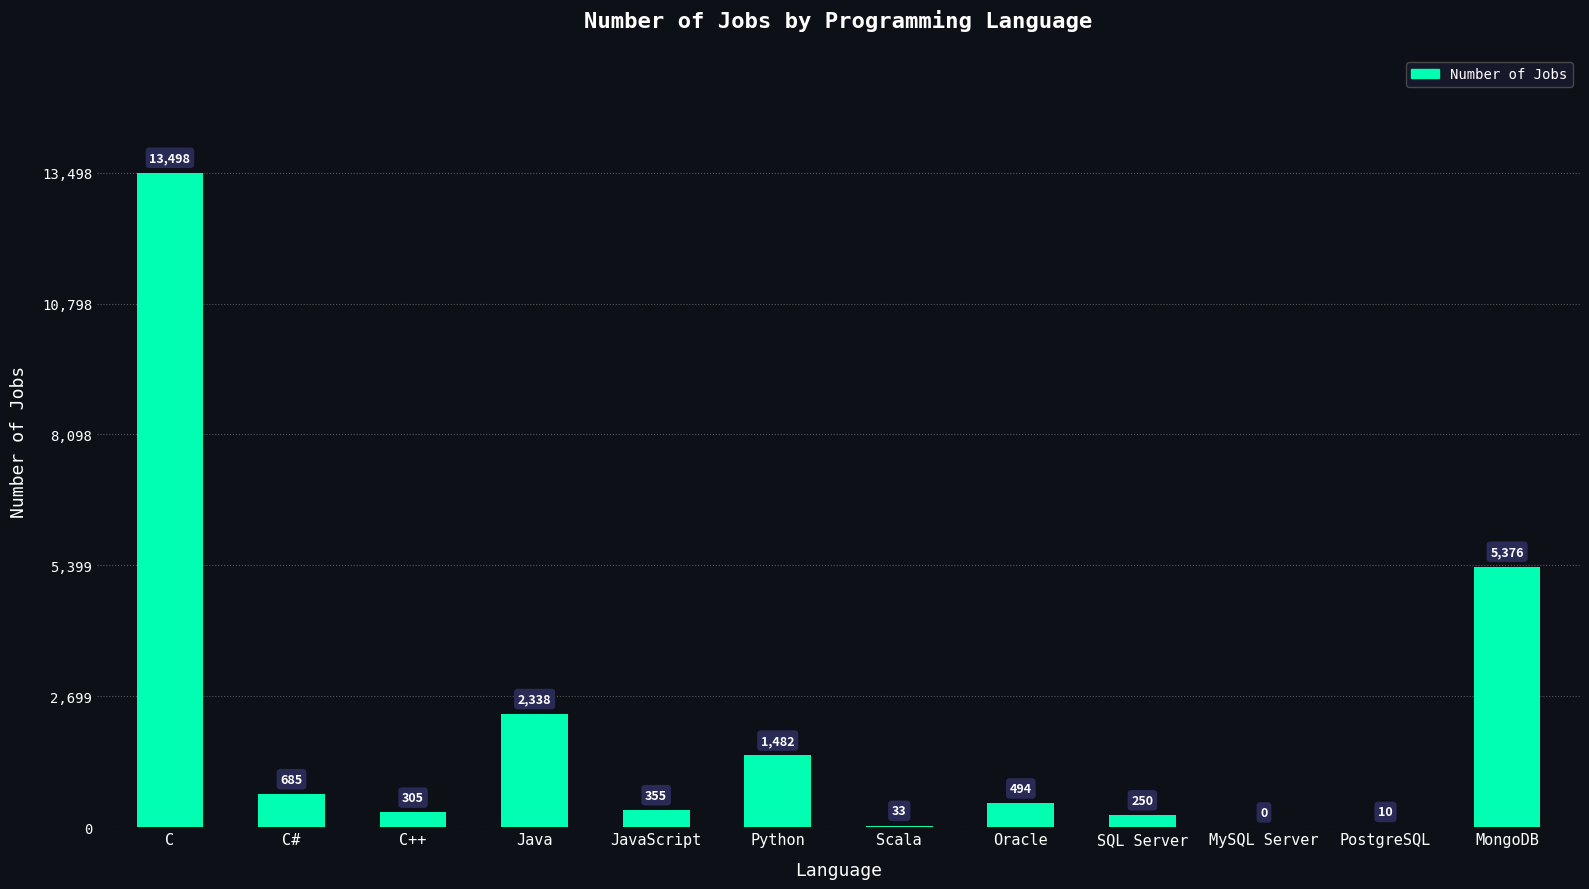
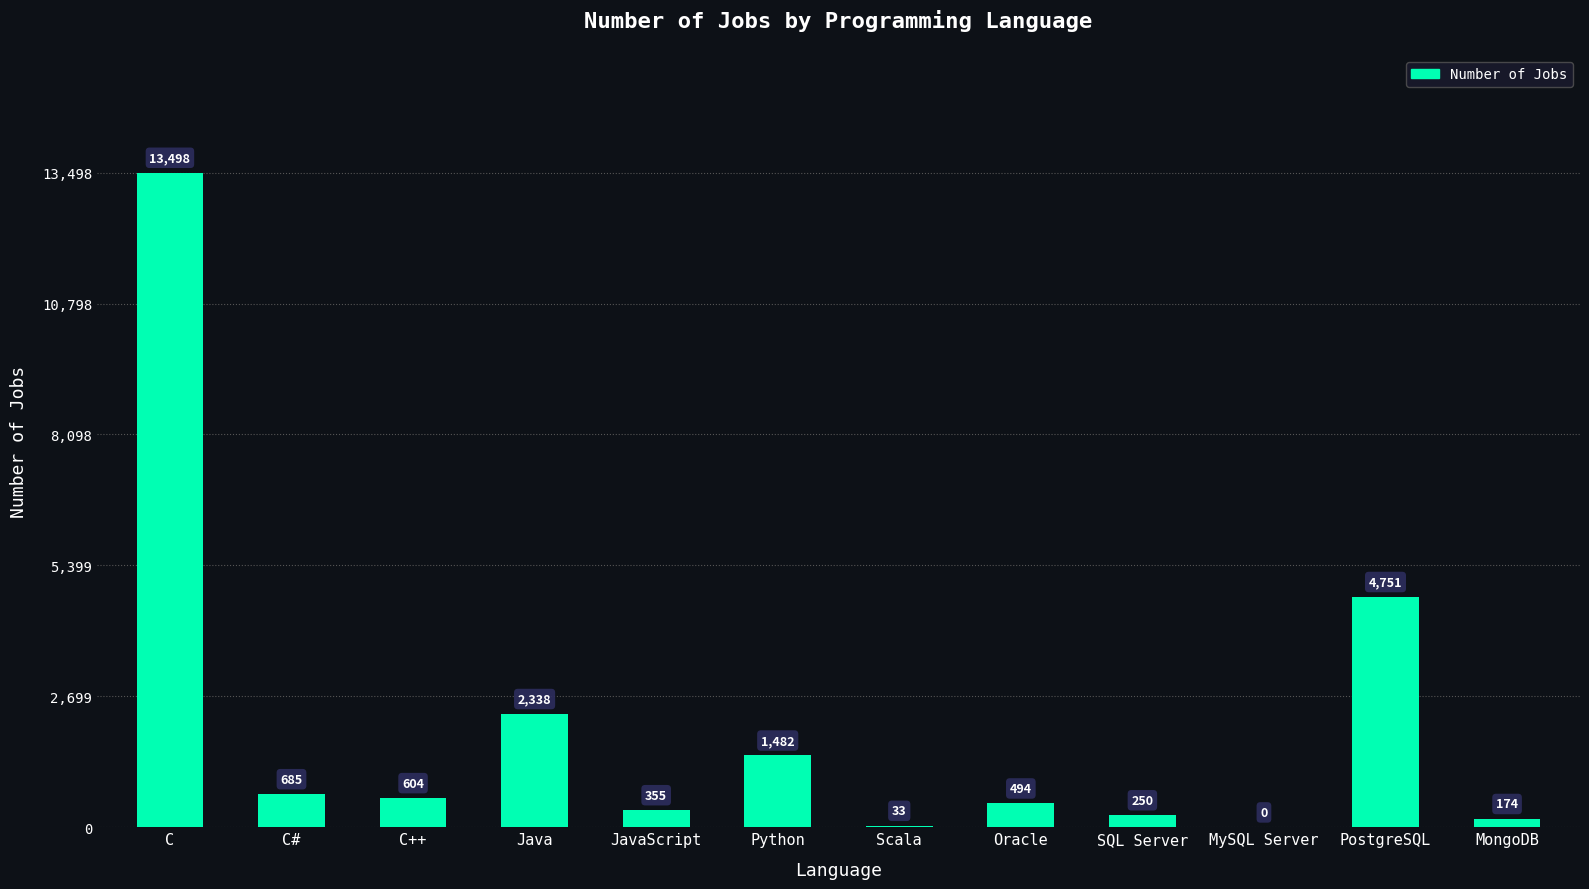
C++: 305 -> 604
PostgreSQL: 10 -> 4,751
MongoDB: 5,376 -> 174
